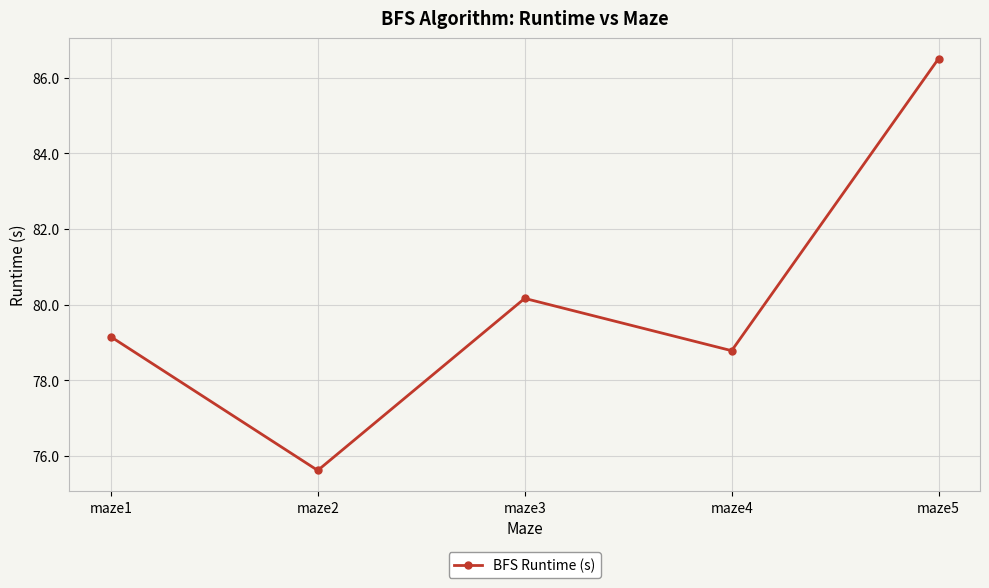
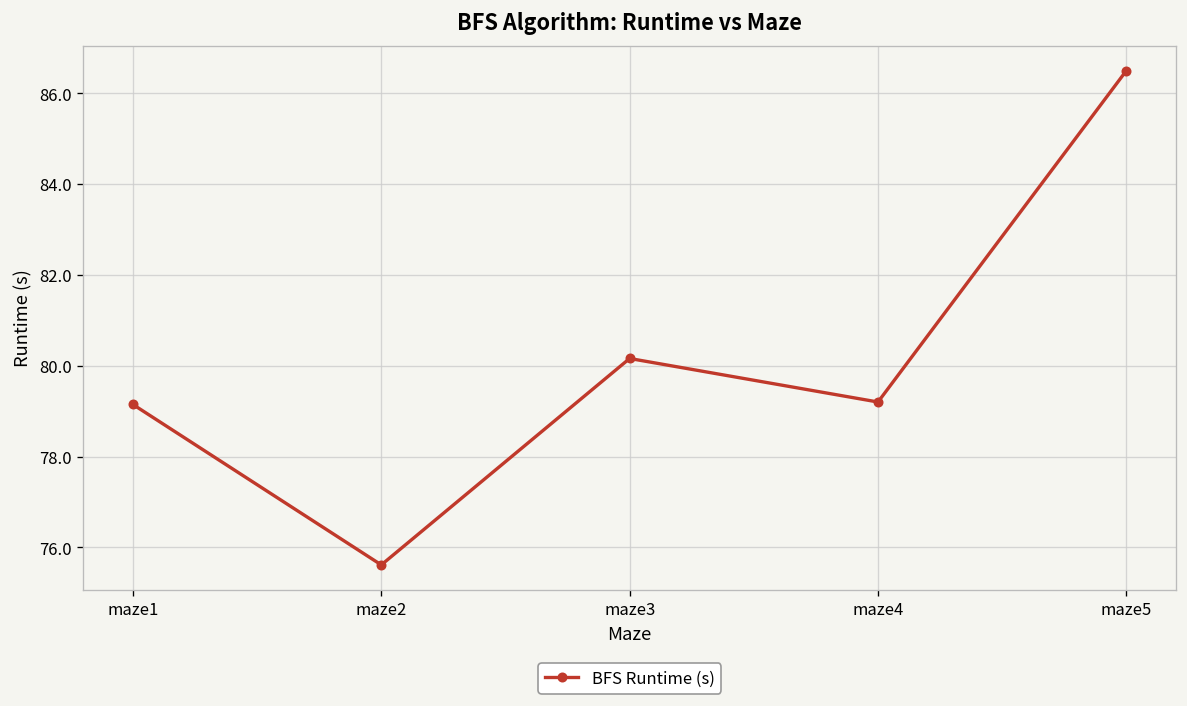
maze4: 78.8 -> 79.2
